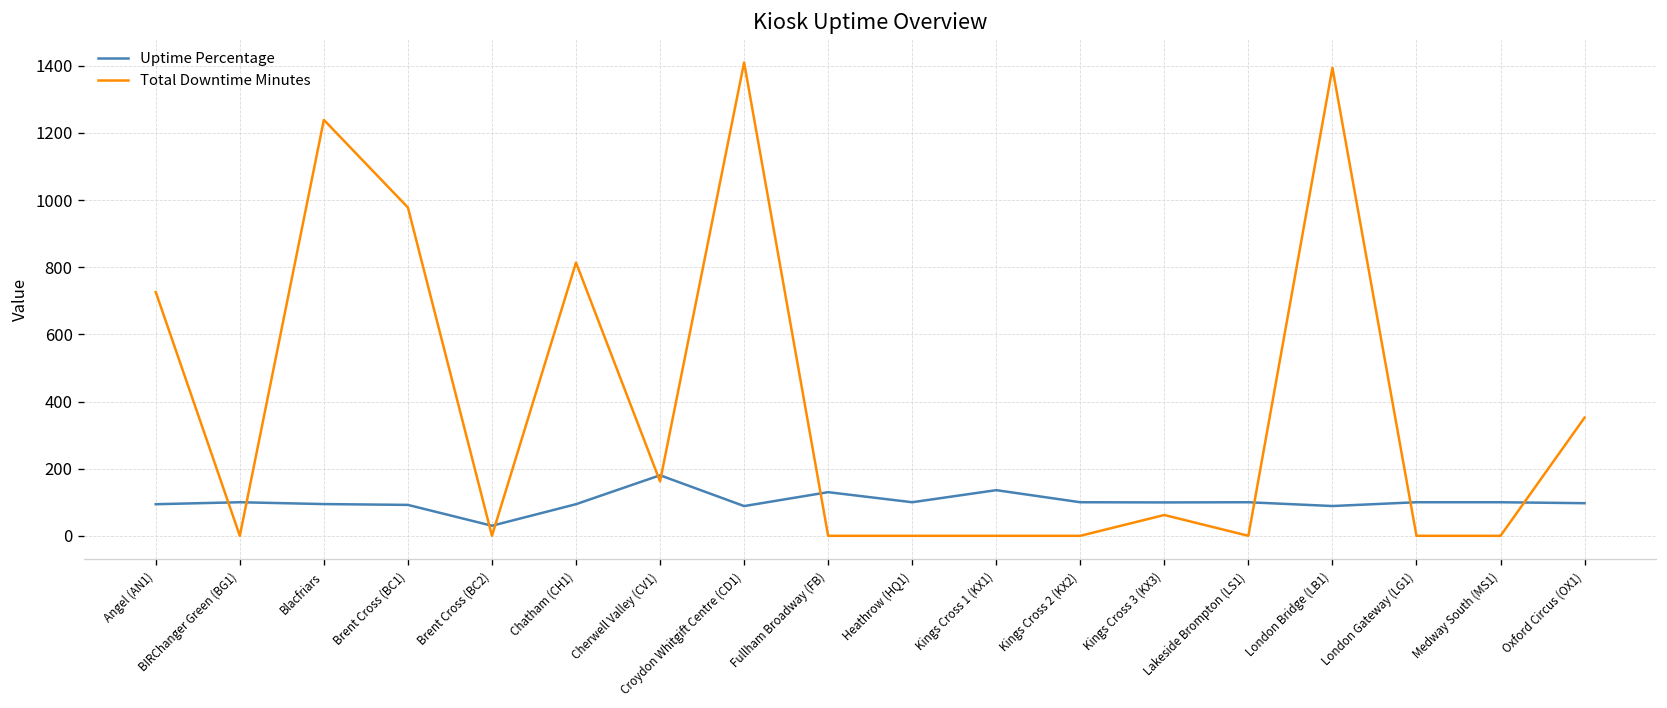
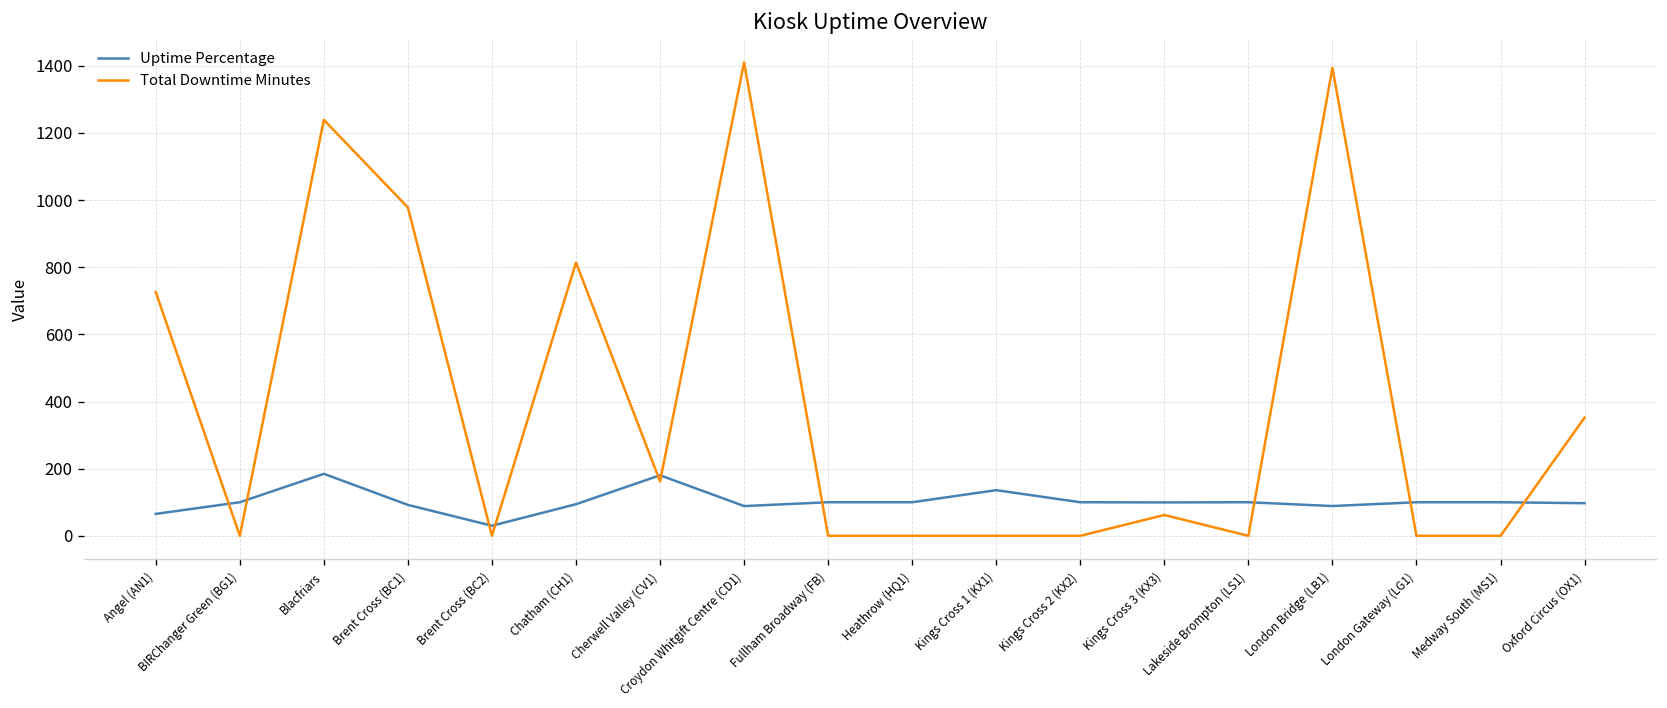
Uptime Percentage, Angel (AN1): 90 -> 70
Uptime Percentage, Blacfriars: 90 -> 180
Uptime Percentage, Fullham Broadway (FB): 130 -> 100
